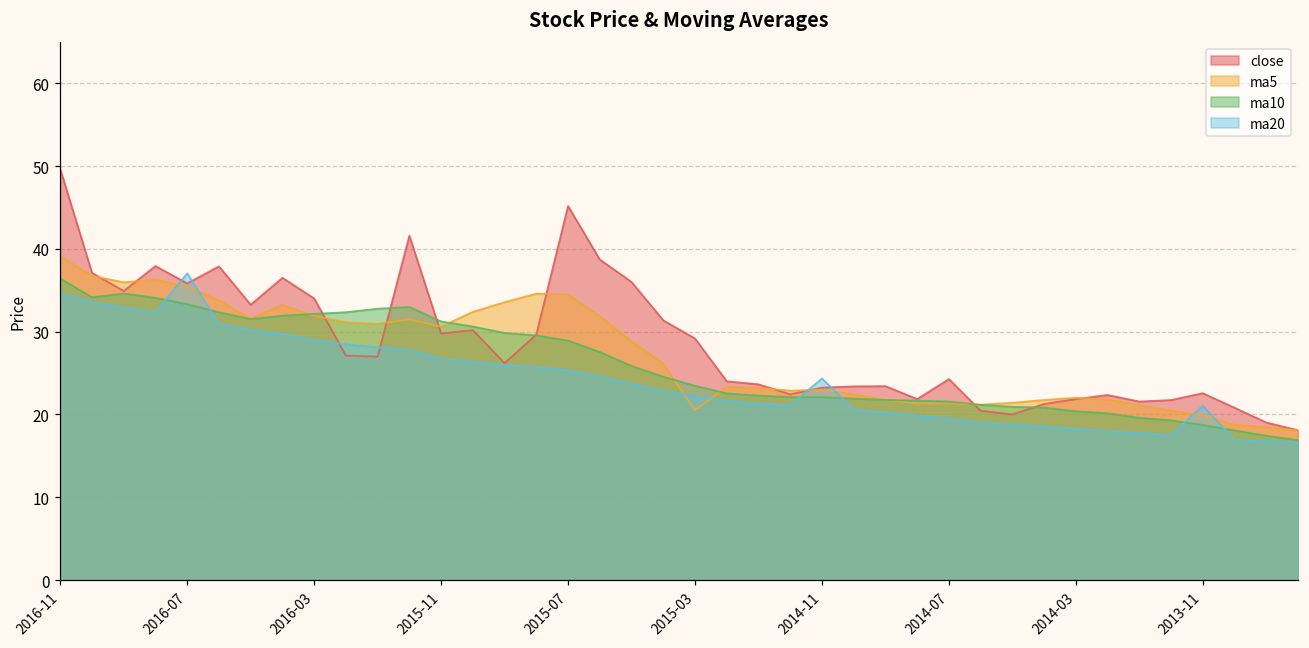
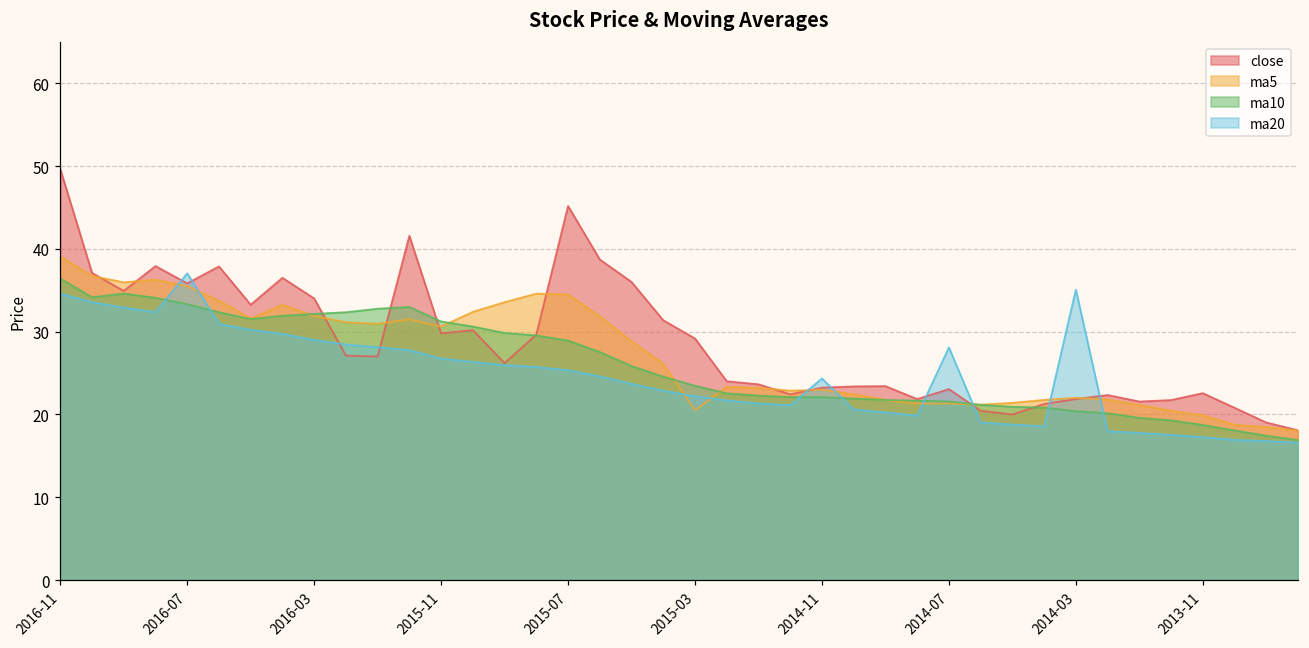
close, 2014-07: 24 -> 23
ma20, 2014-07: 20 -> 28
ma20, 2014-03: 18 -> 35
ma20, 2013-11: 21 -> 17
